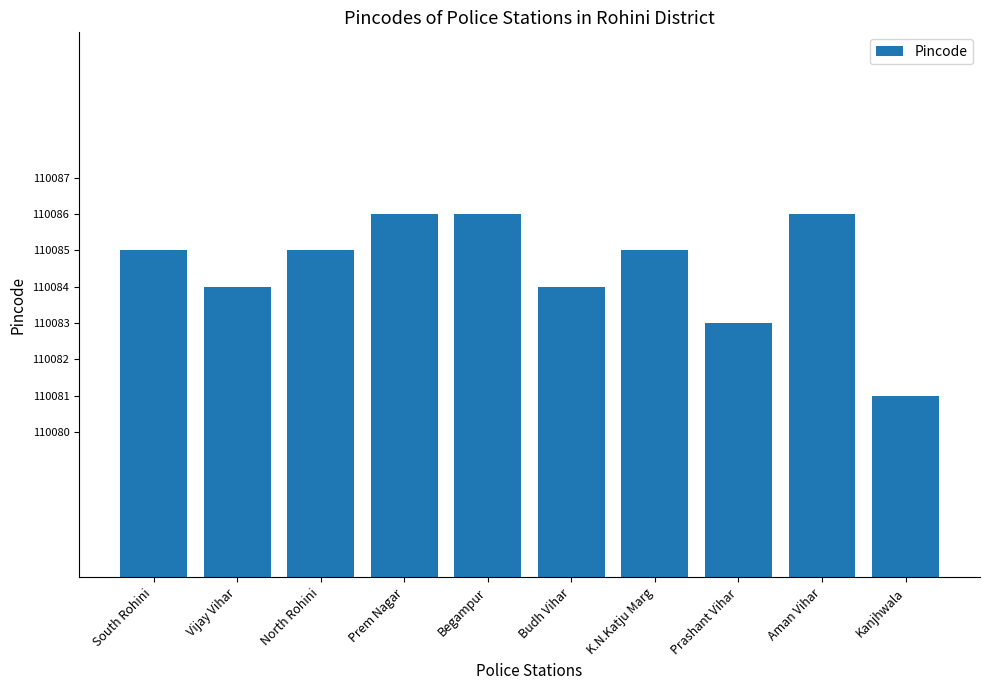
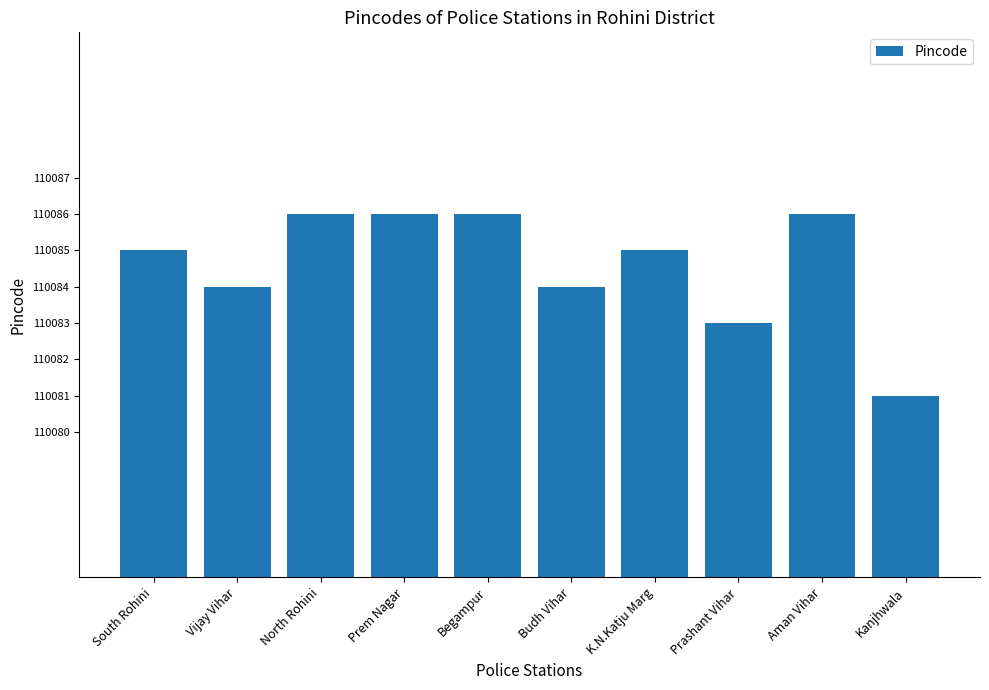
North Rohini: 110085 -> 110086
